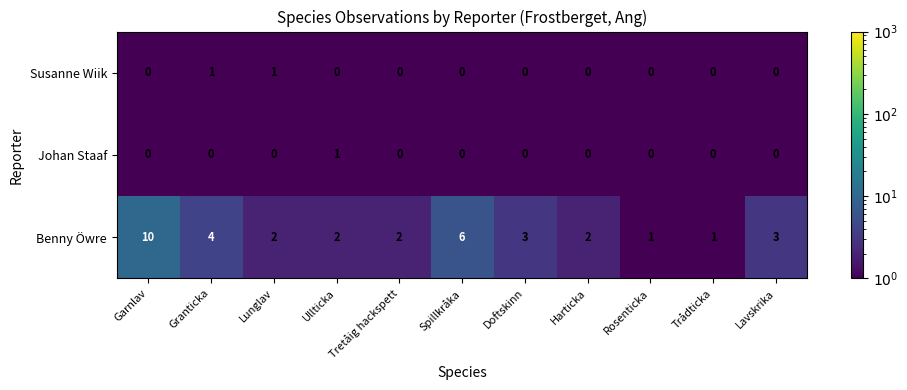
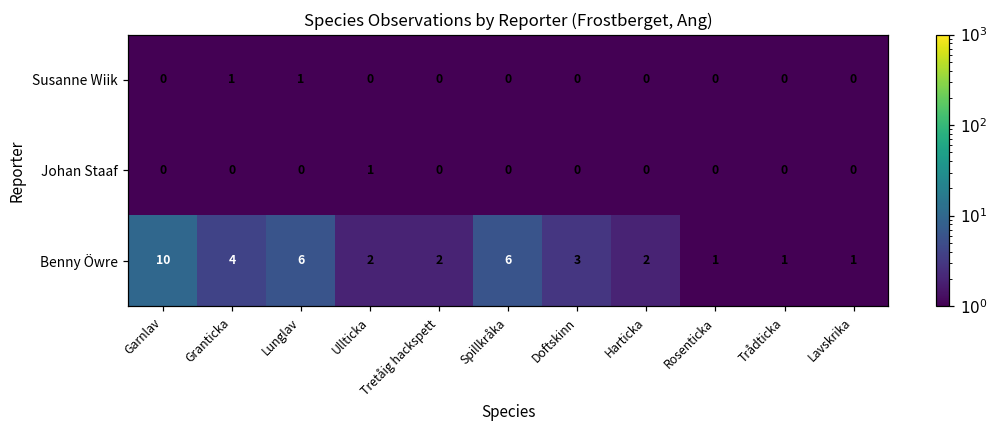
Benny Öwre, Lunglav: 2 -> 6
Benny Öwre, Lavskrika: 3 -> 1
